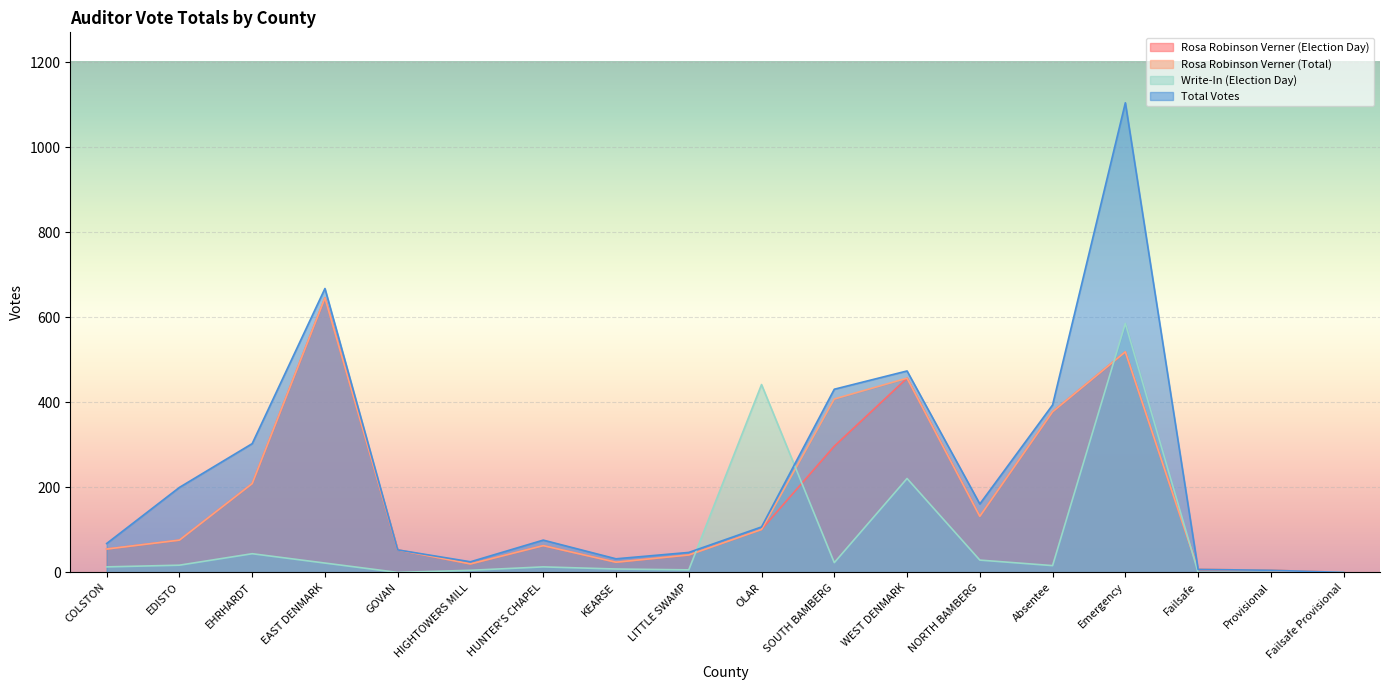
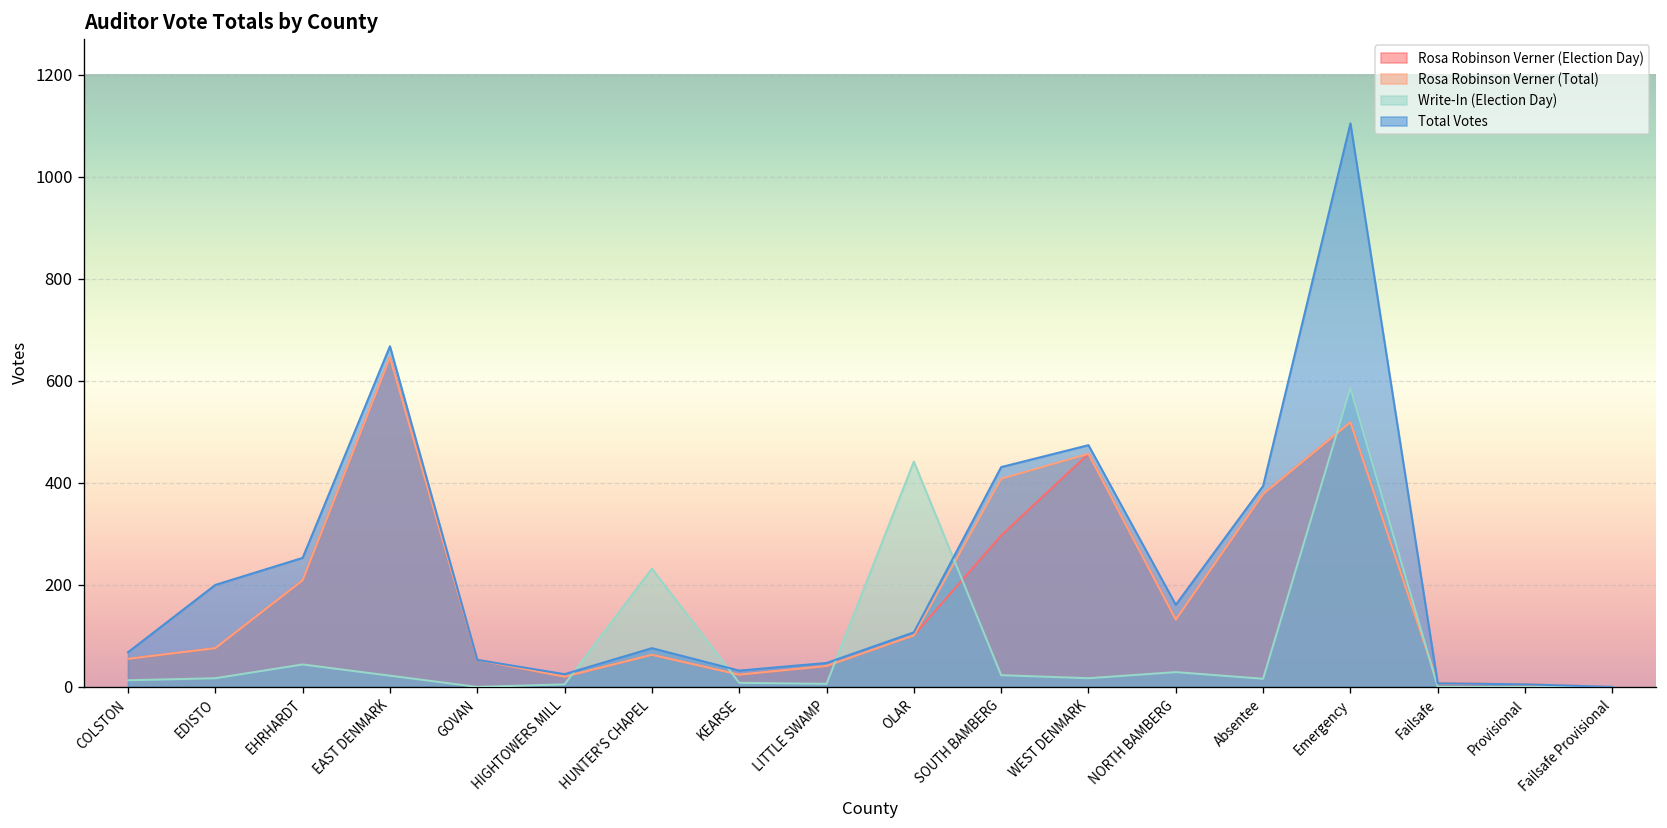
Total Votes, EHRHARDT: 300 -> 250
Write-In (Election Day), HUNTER'S CHAPEL: 10 -> 230
Write-In (Election Day), WEST DENMARK: 220 -> 20
